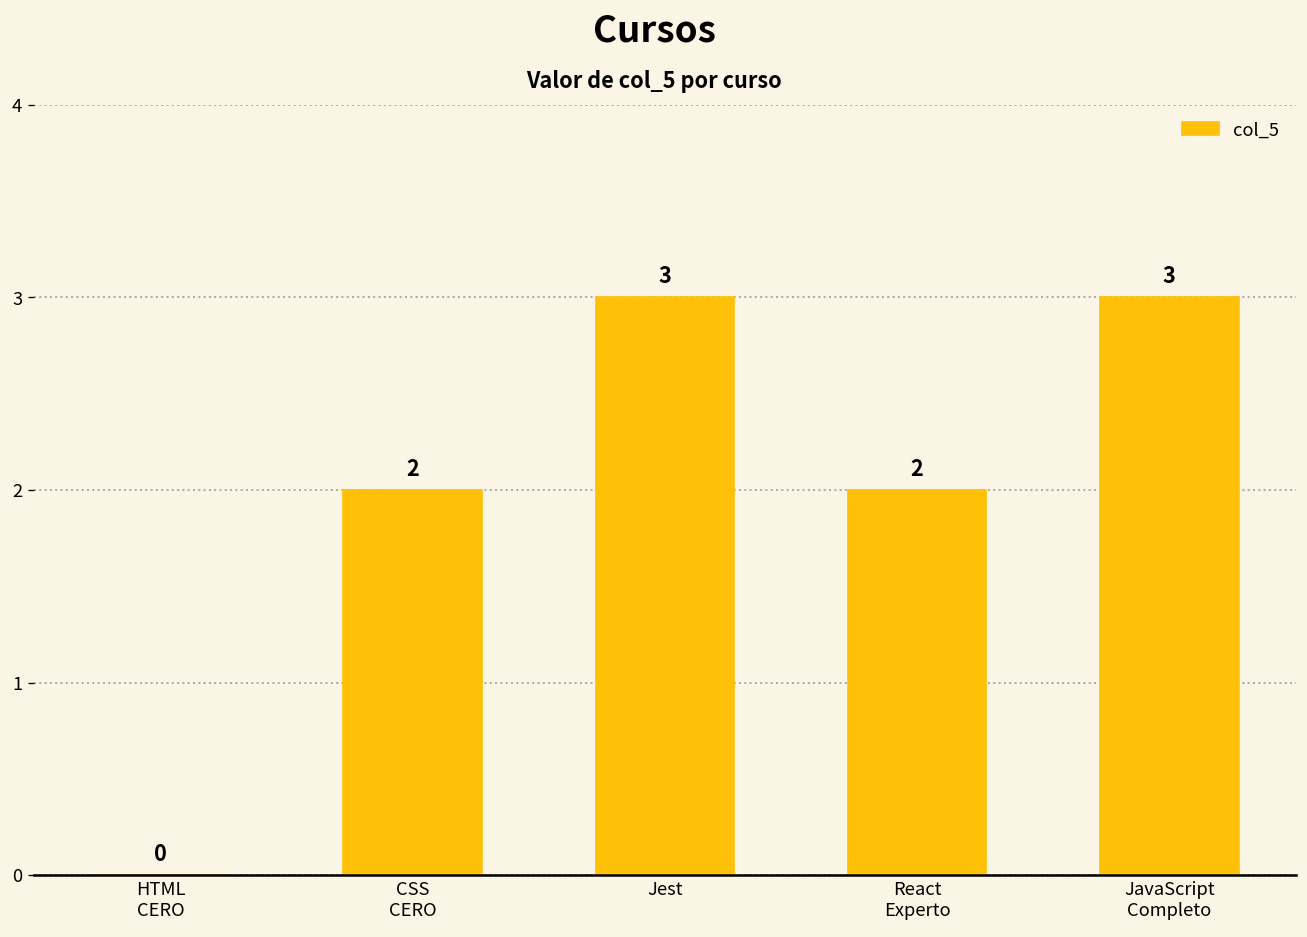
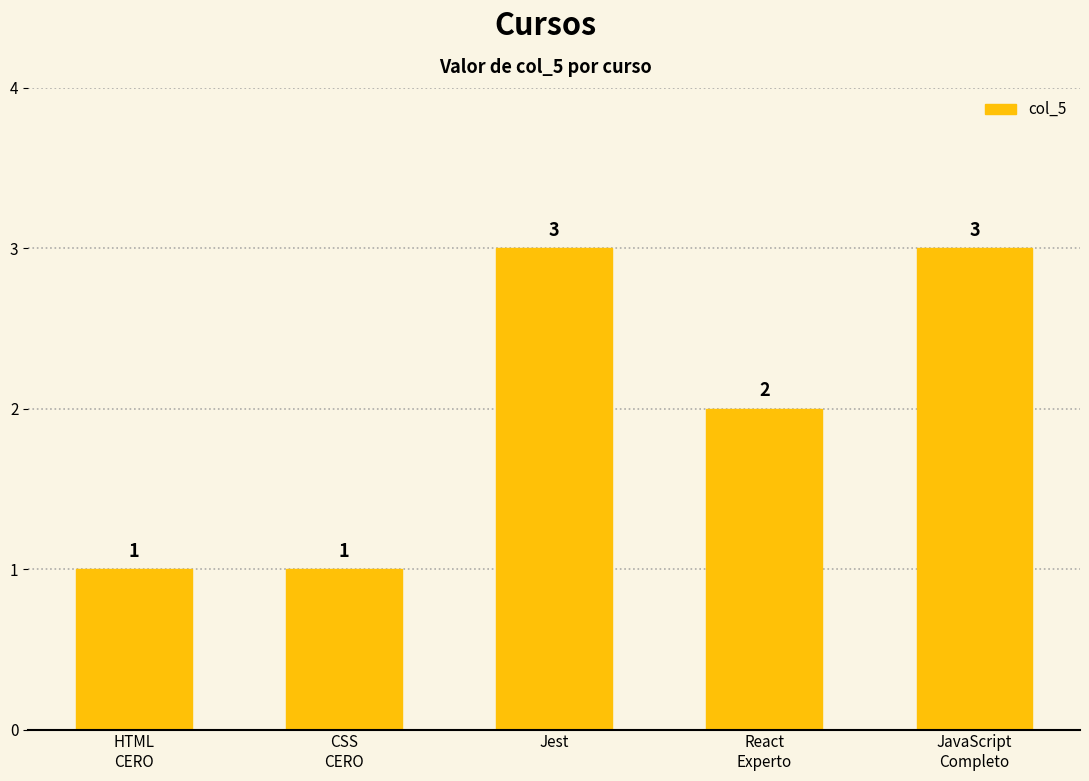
HTML CERO: 0 -> 1
CSS CERO: 2 -> 1
